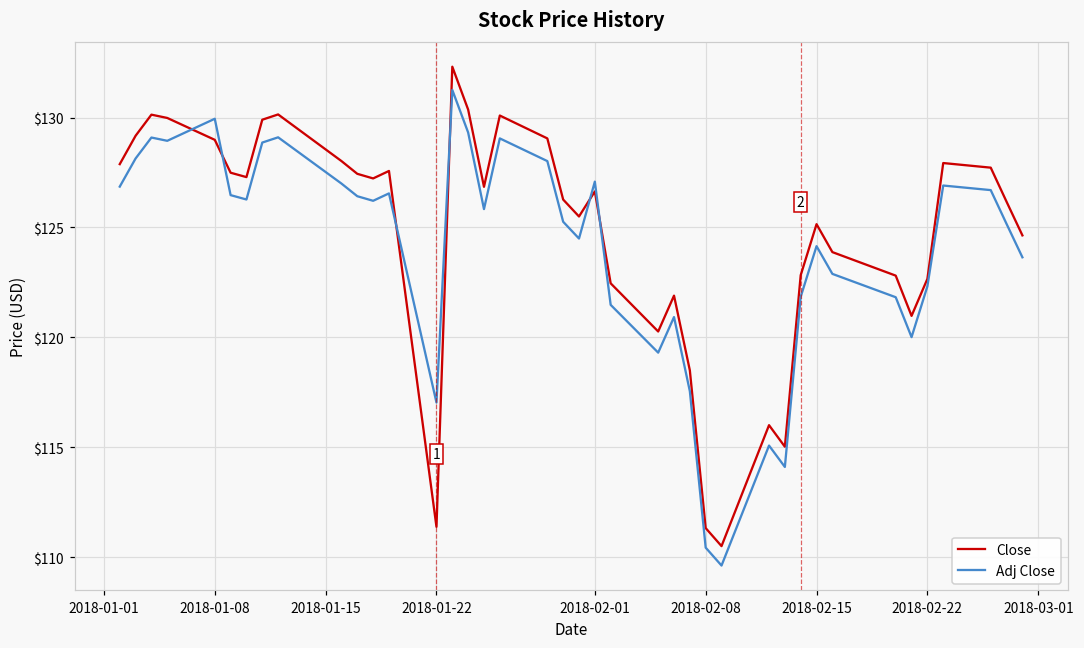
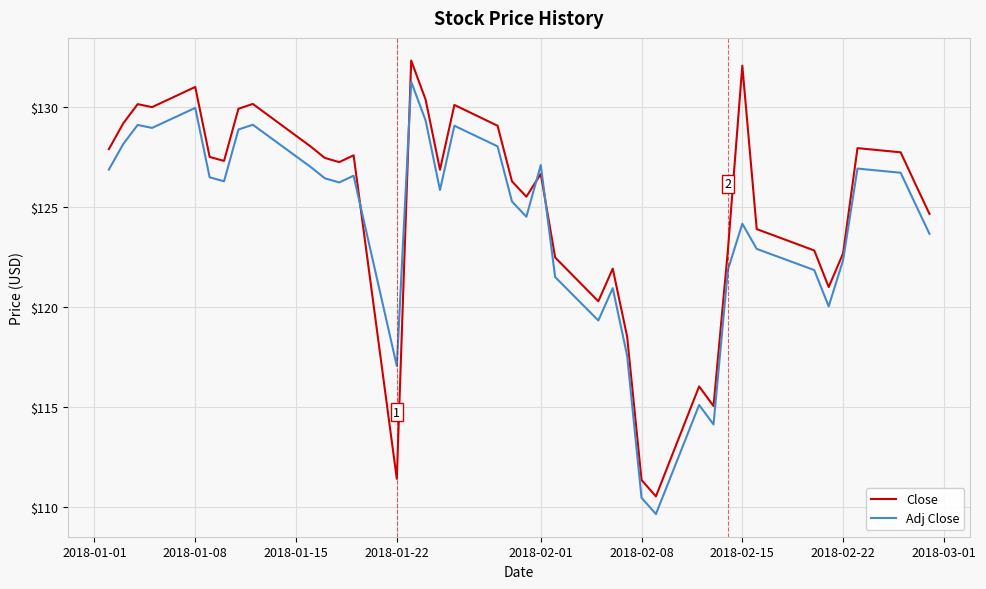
Close, 2018-01-08: $129.0 -> $131.0
Close, 2018-02-15: $125.2 -> $132.1
